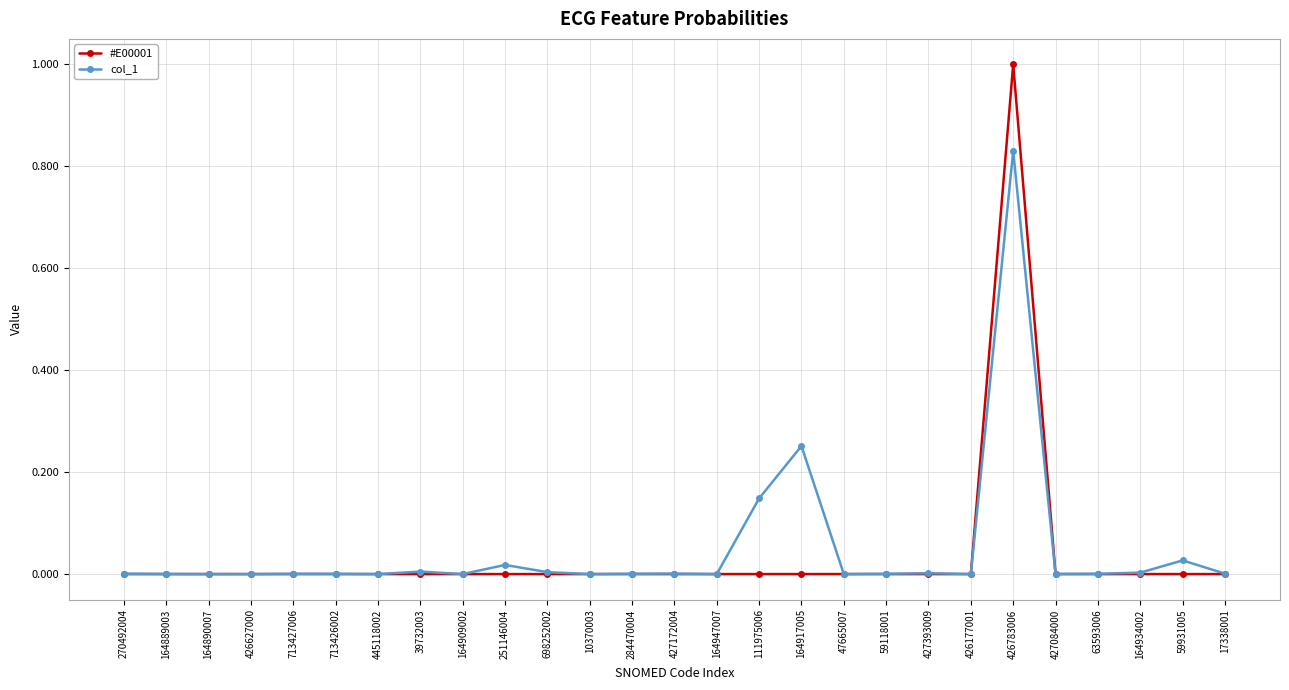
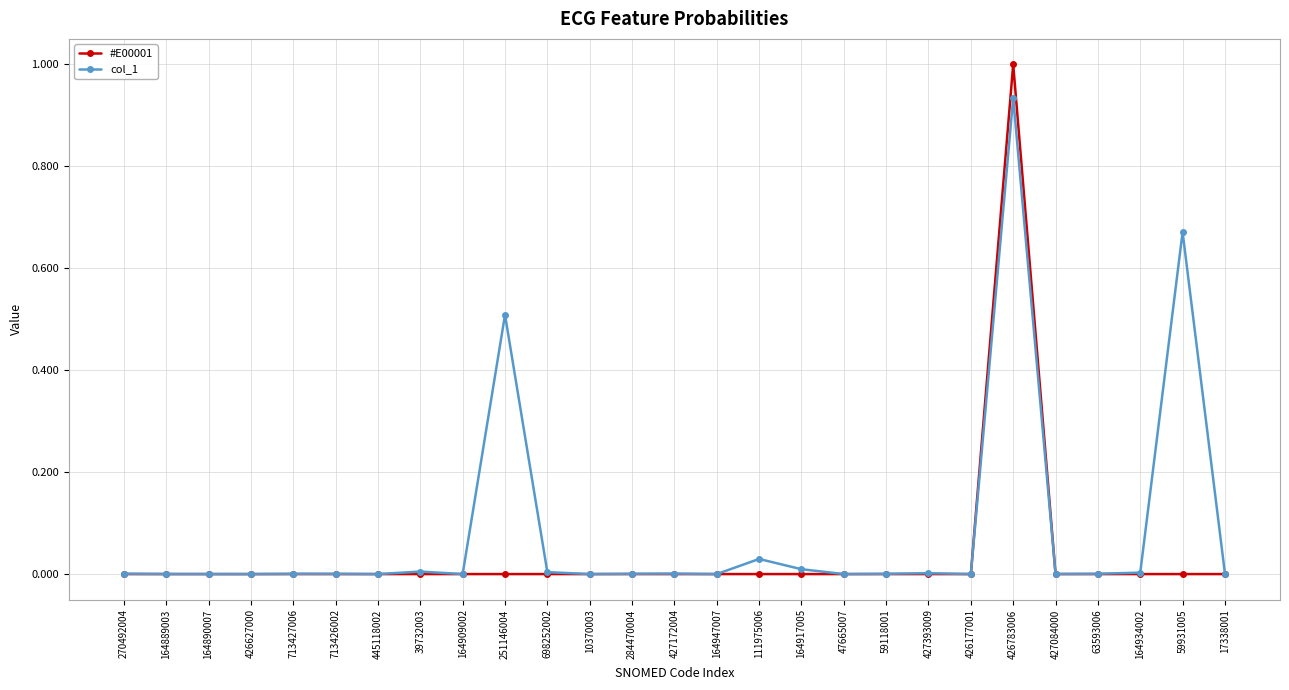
col_1, 251146004: 0.02 -> 0.51
col_1, 111975006: 0.15 -> 0.03
col_1, 164917005: 0.25 -> 0.01
col_1, 426783006: 0.83 -> 0.93
col_1, 59931005: 0.03 -> 0.67
